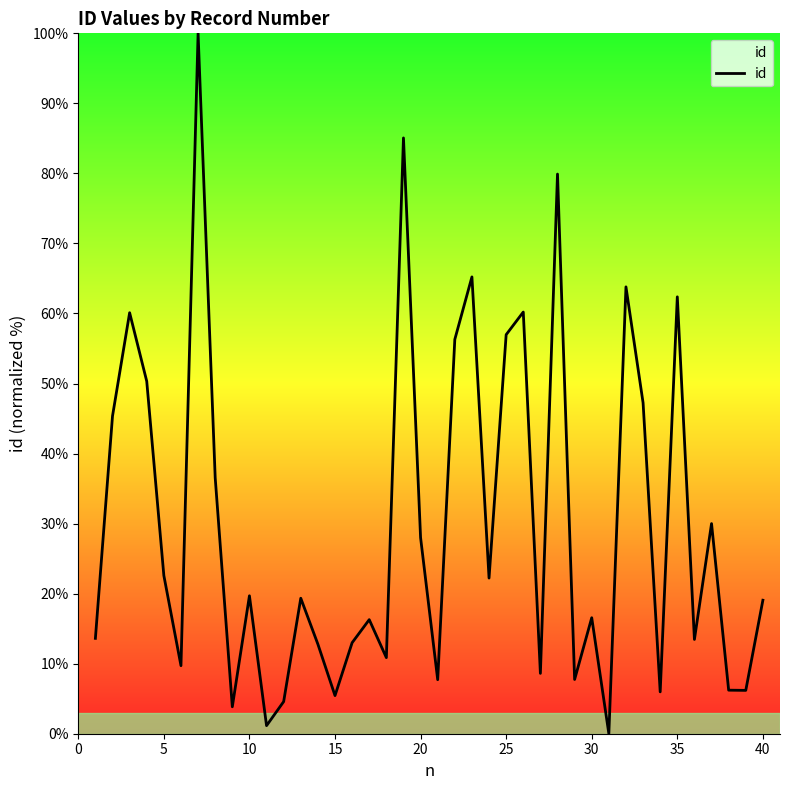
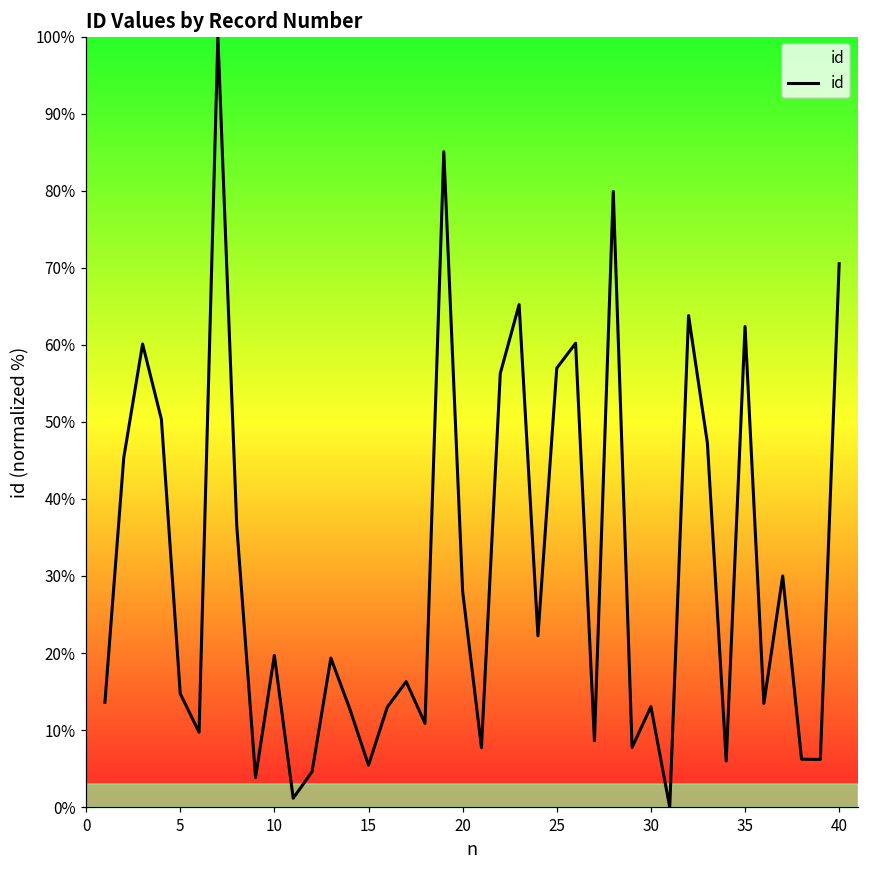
5: 23% -> 15%
30: 17% -> 13%
40: 19% -> 71%
